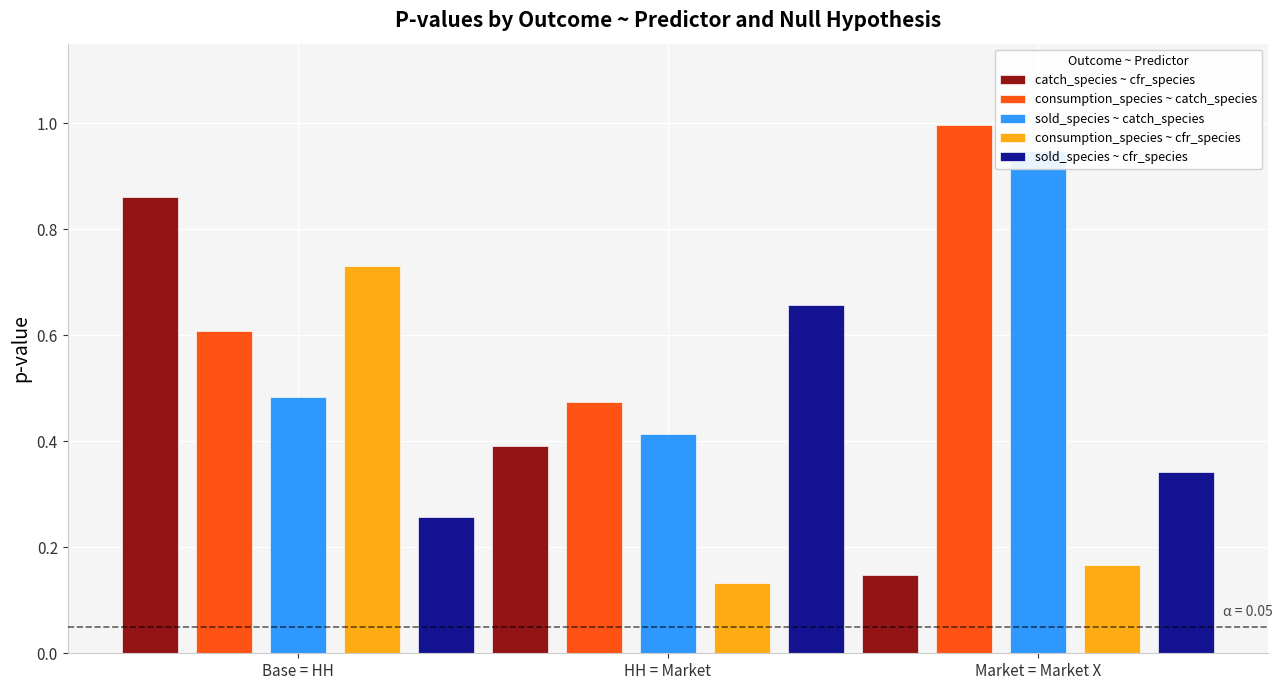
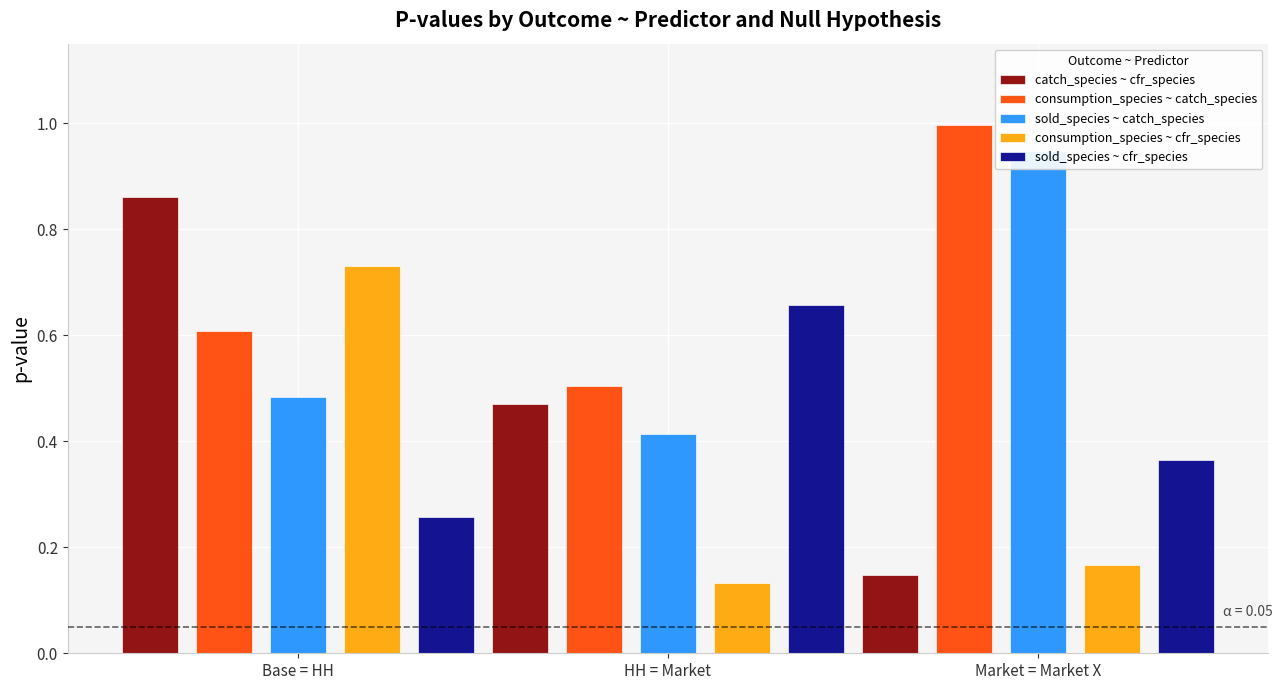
catch_species ~ cfr_species, HH = Market: 0.39 -> 0.47
consumption_species ~ catch_species, HH = Market: 0.47 -> 0.50
sold_species ~ cfr_species, Market = Market X: 0.34 -> 0.36
